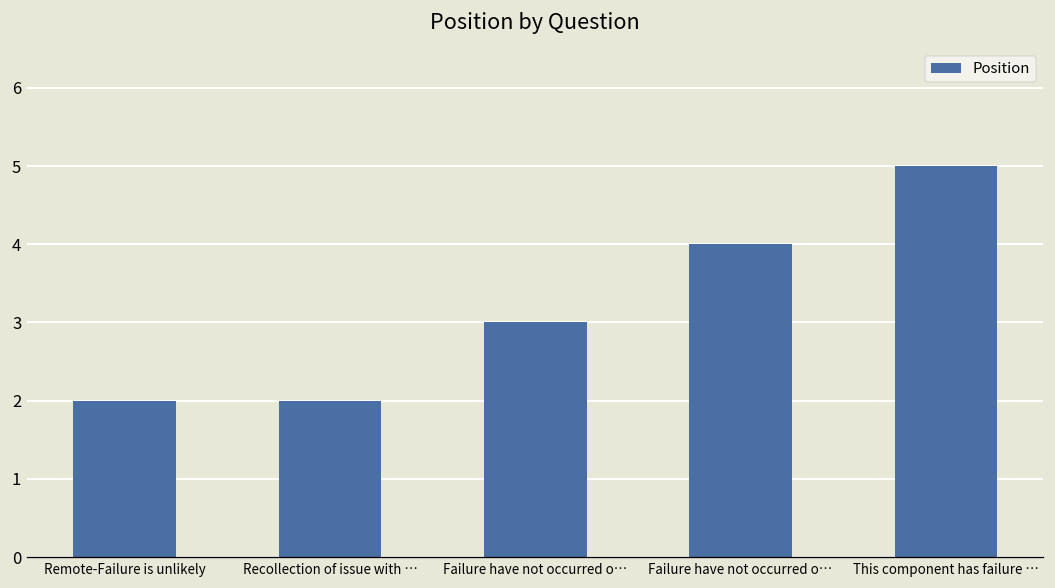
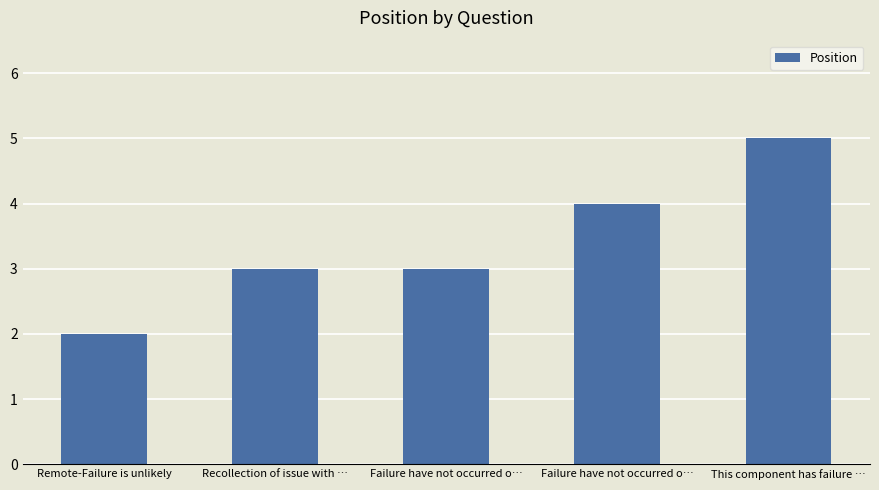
Recollection of issue with …: 2 -> 3
